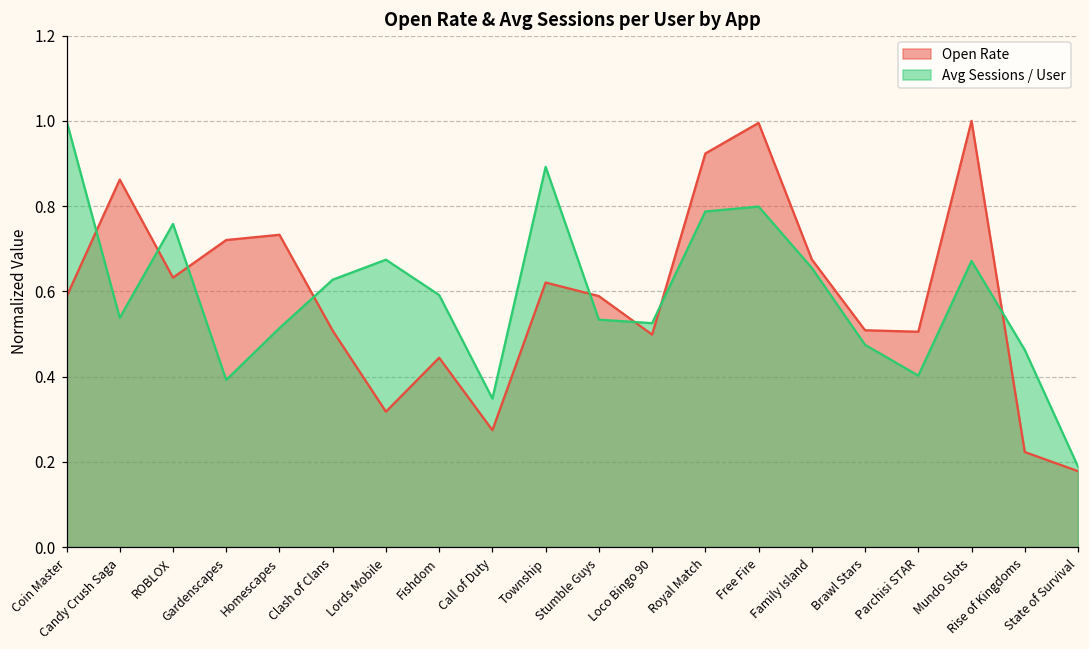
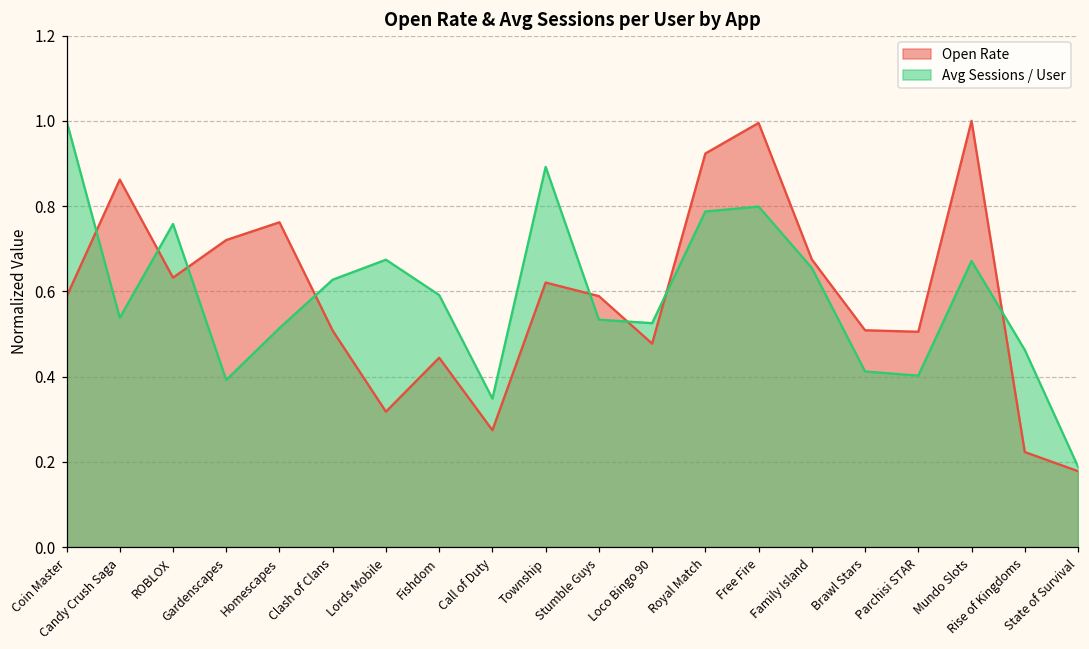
Open Rate, Homescapes: 0.73 -> 0.76
Open Rate, Loco Bingo 90: 0.50 -> 0.48
Avg Sessions / User, Brawl Stars: 0.47 -> 0.41
